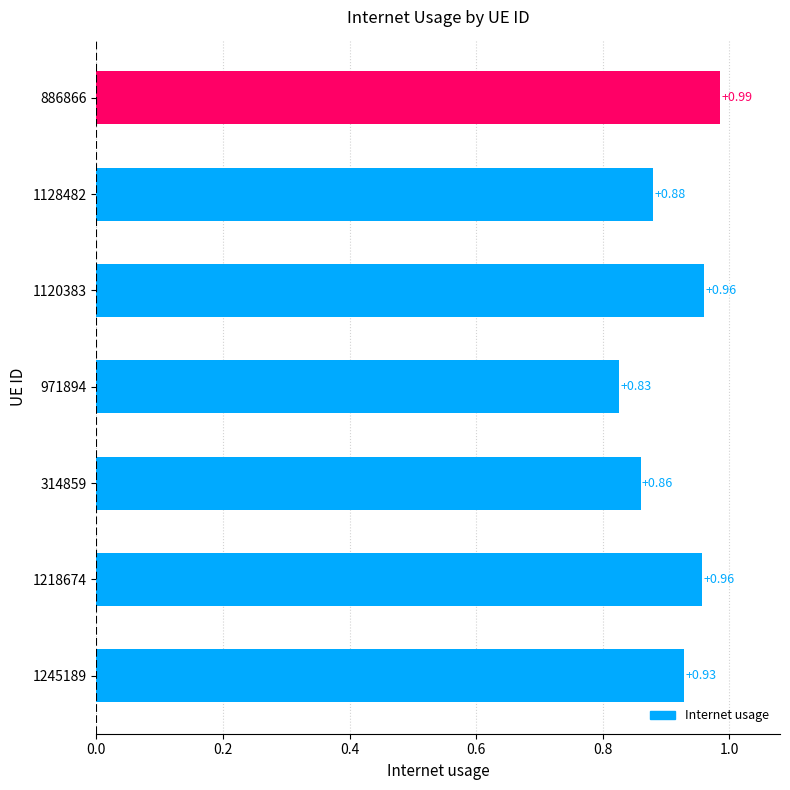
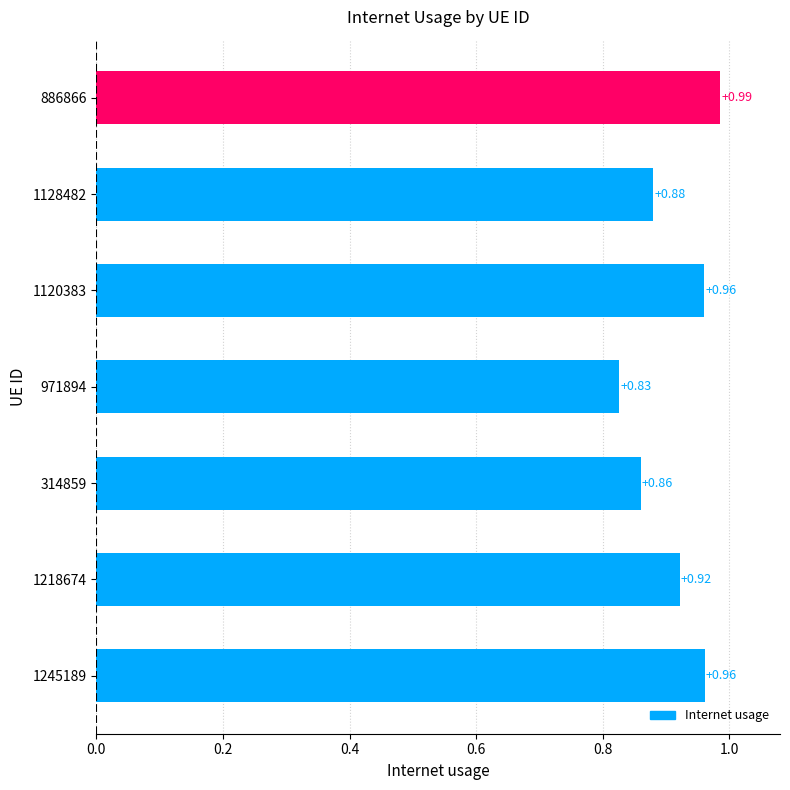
1218674: +0.96 -> +0.92
1245189: +0.93 -> +0.96
